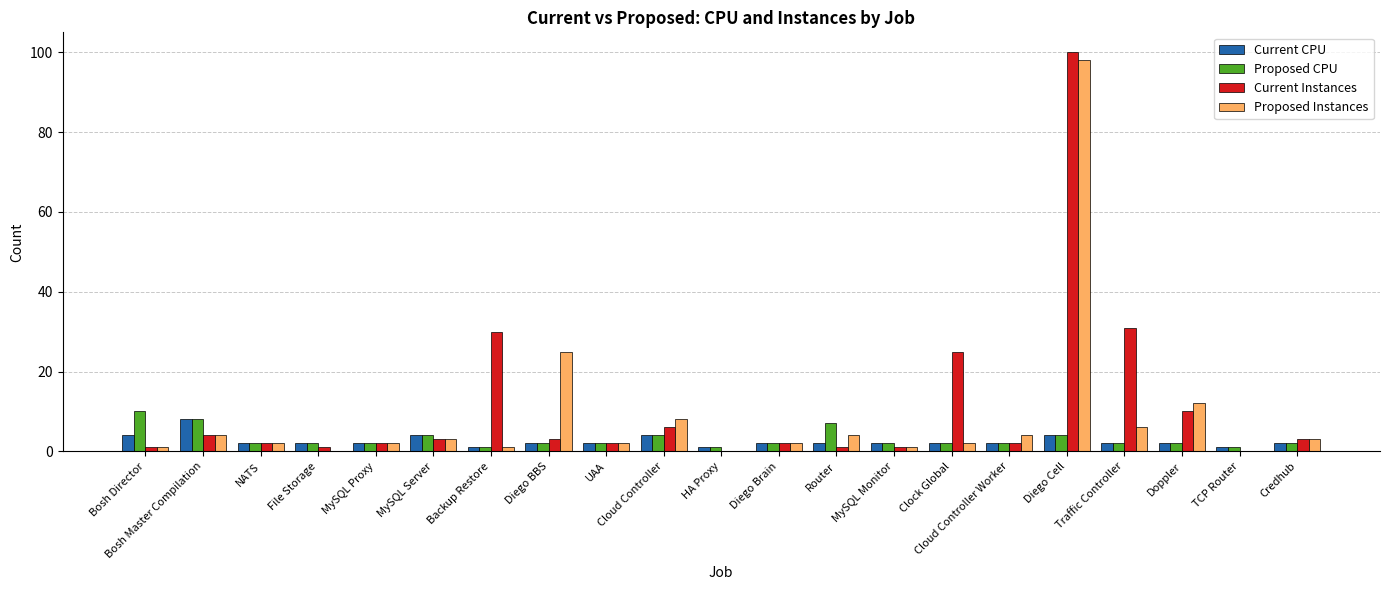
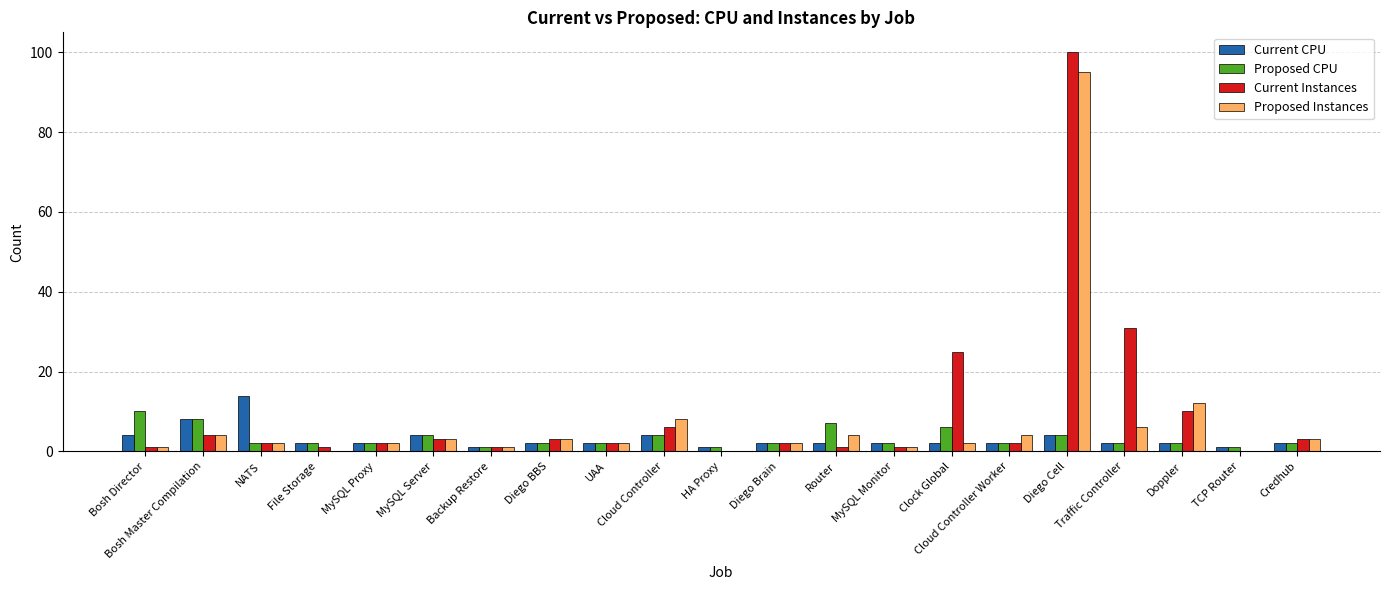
Current CPU, NATS: 2 -> 14
Current Instances, Backup Restore: 30 -> 1
Proposed Instances, Diego BBS: 25 -> 3
Proposed CPU, Clock Global: 2 -> 6
Proposed Instances, Diego Cell: 98 -> 95
